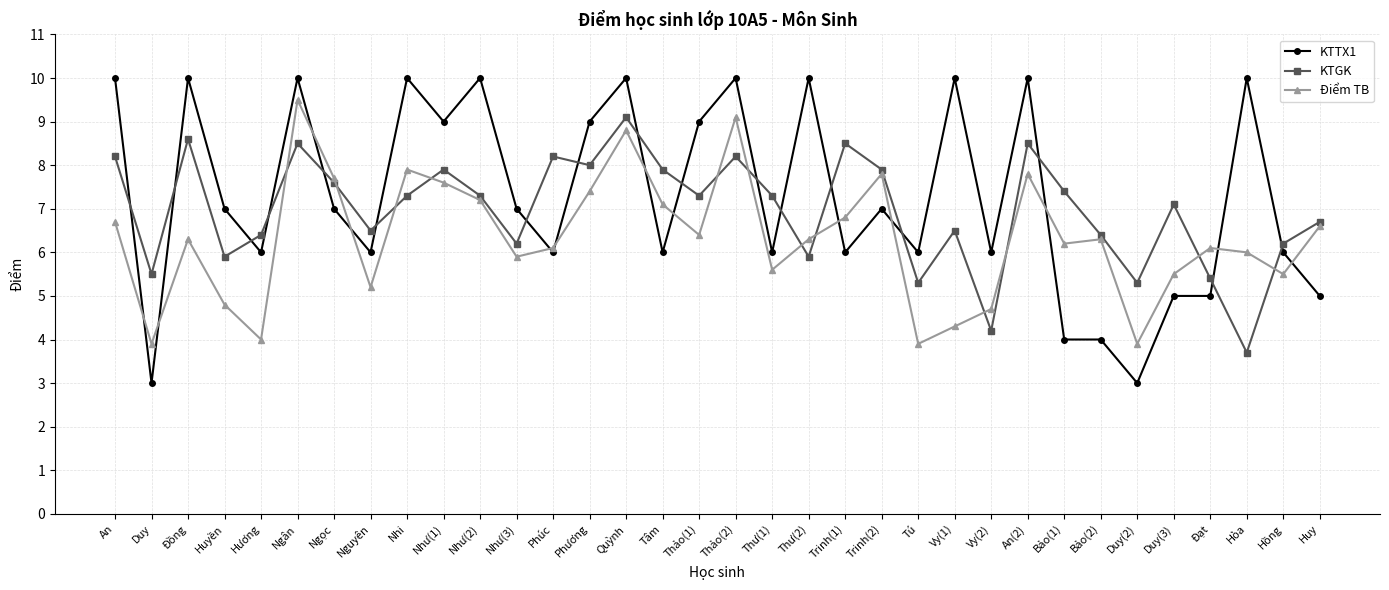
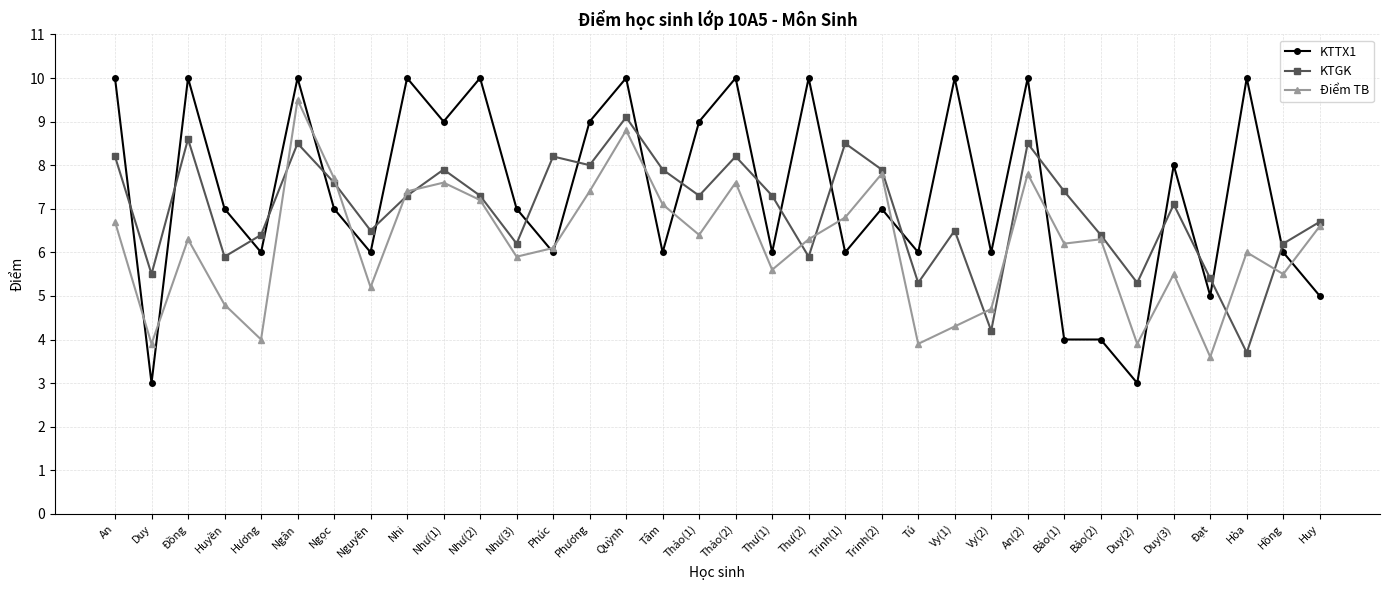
Điểm TB, Nhi: 7.9 -> 7.4
Điểm TB, Thảo(2): 9.1 -> 7.6
KTTX1, Duy(3): 5 -> 8
Điểm TB, Đạt: 6.1 -> 3.6
